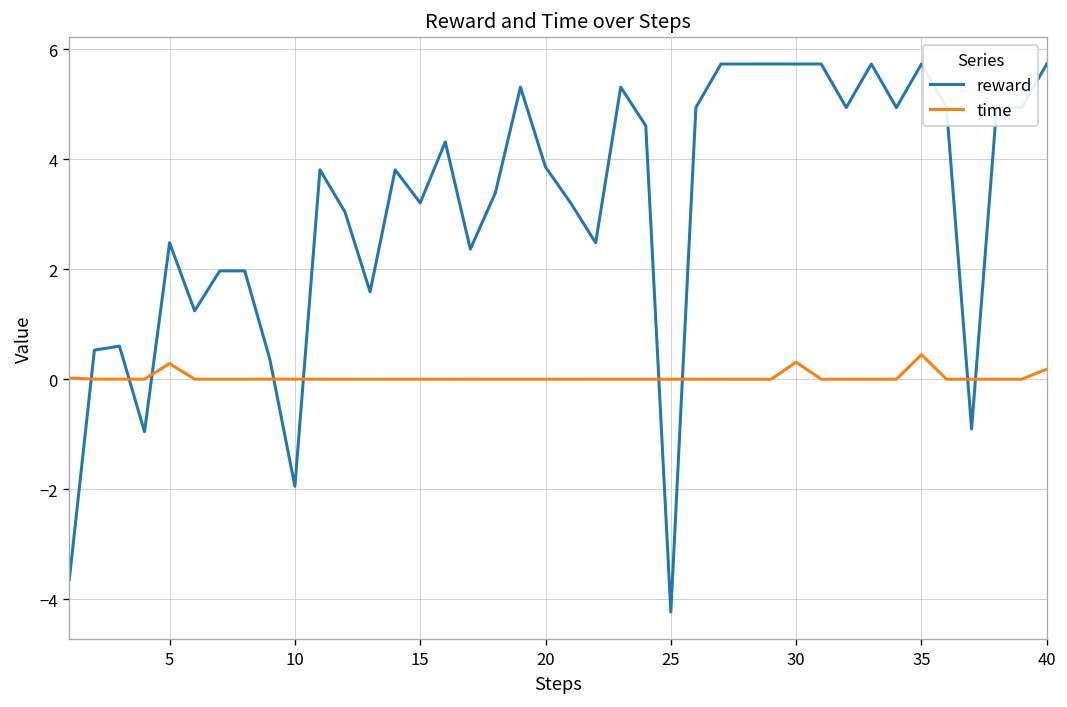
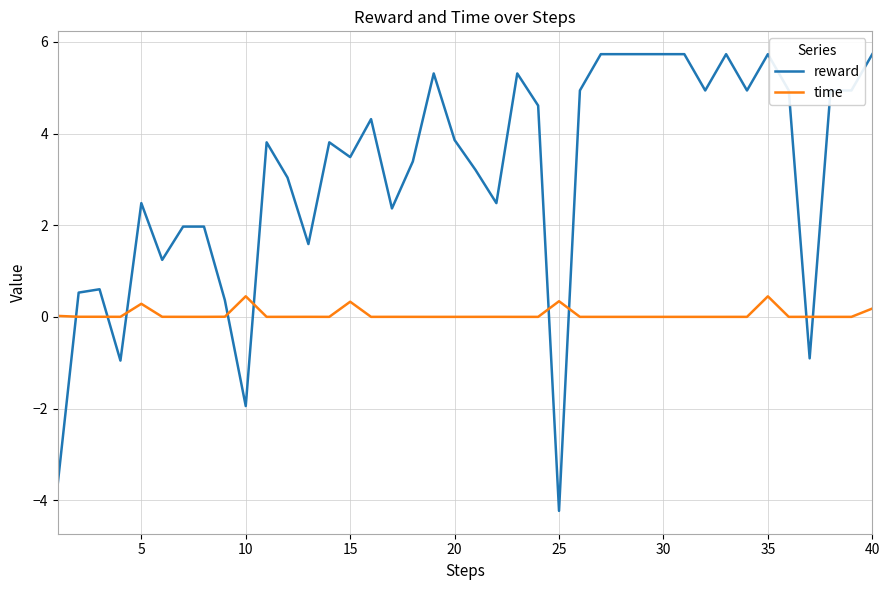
time, 10: 0.0 -> 0.4
reward, 15: 3.2 -> 3.5
time, 15: 0.0 -> 0.3
time, 25: 0.0 -> 0.3
time, 30: 0.3 -> 0.0
